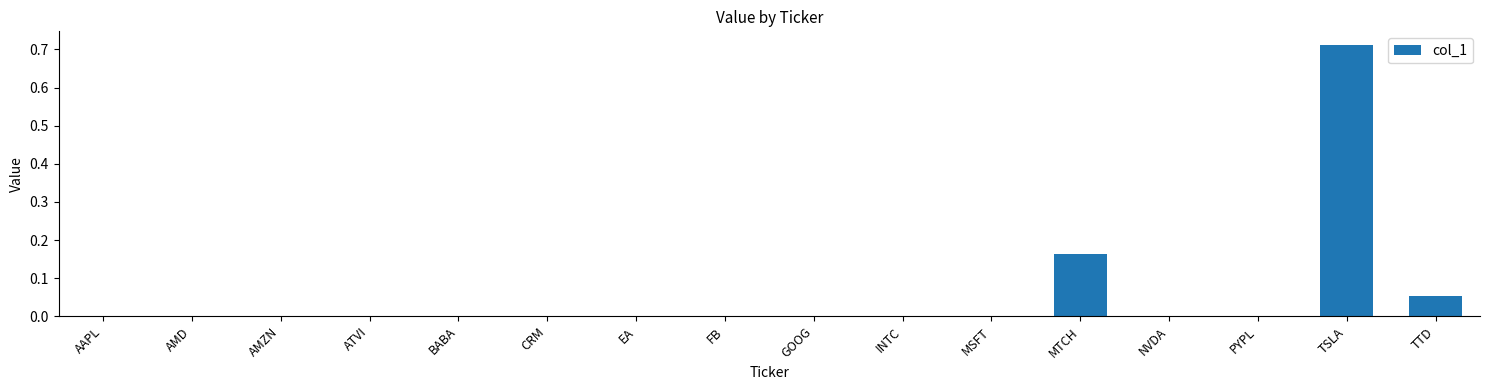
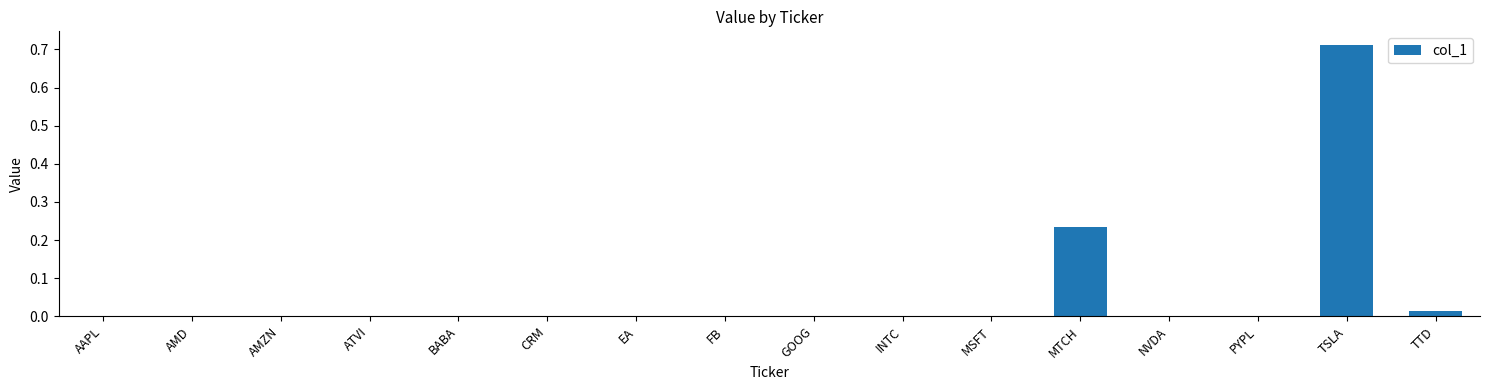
MTCH: 0.16 -> 0.23
TTD: 0.05 -> 0.01
